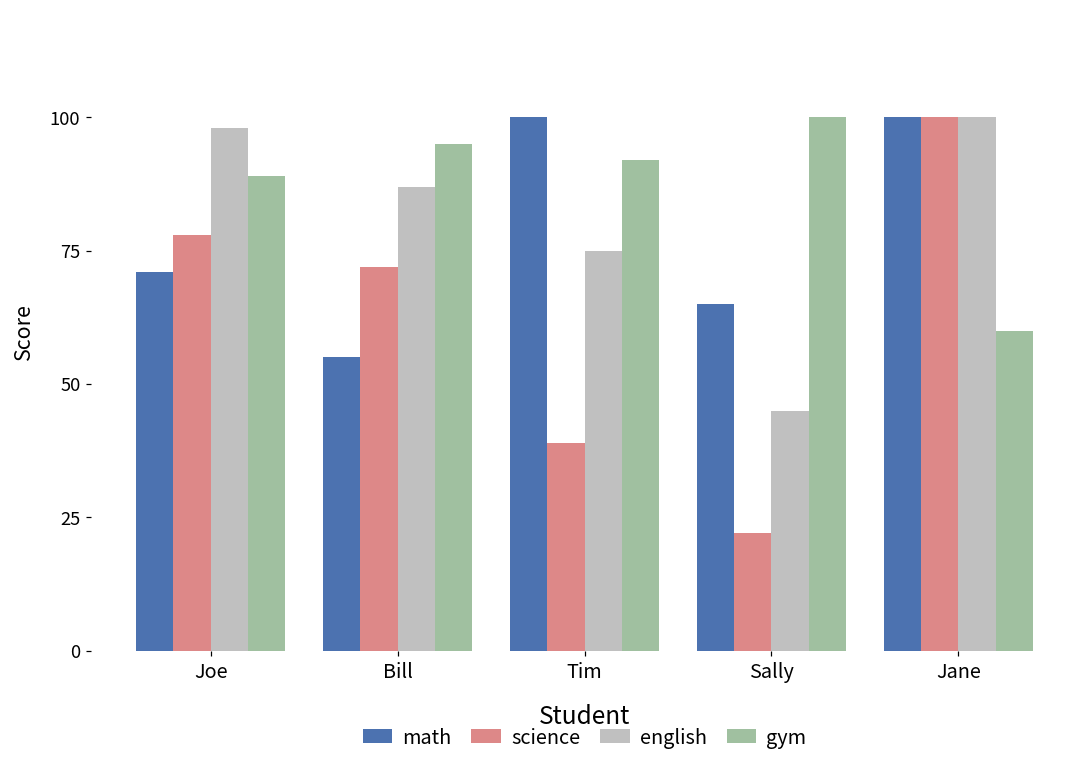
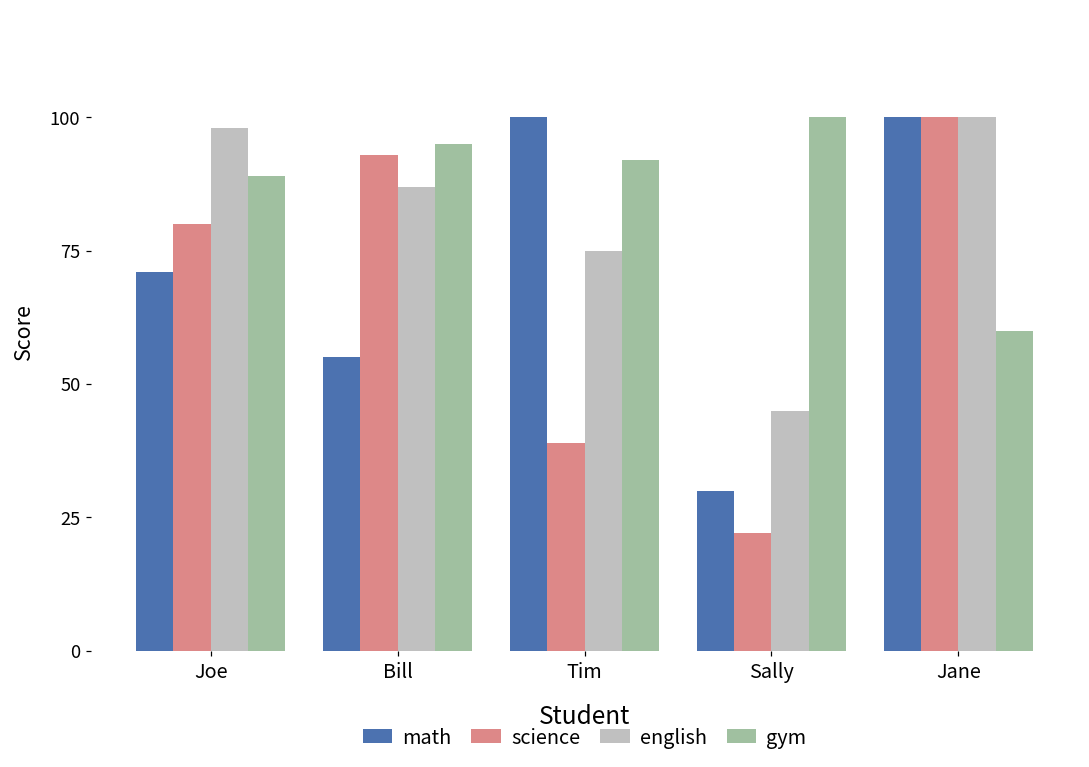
science, Joe: 78 -> 80
science, Bill: 72 -> 93
math, Sally: 65 -> 30
